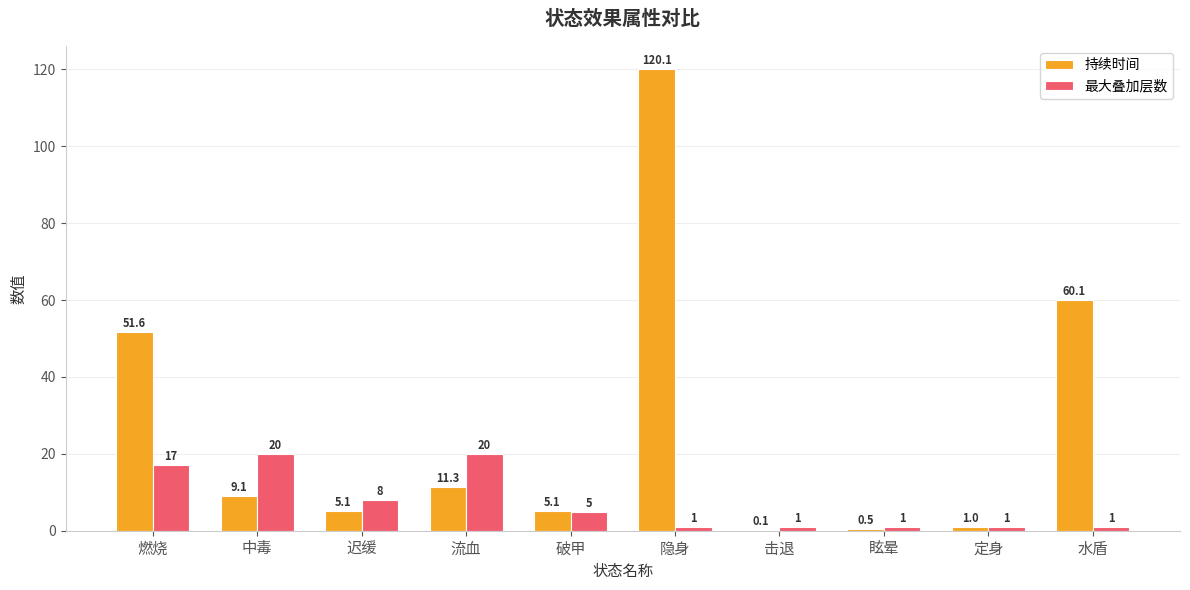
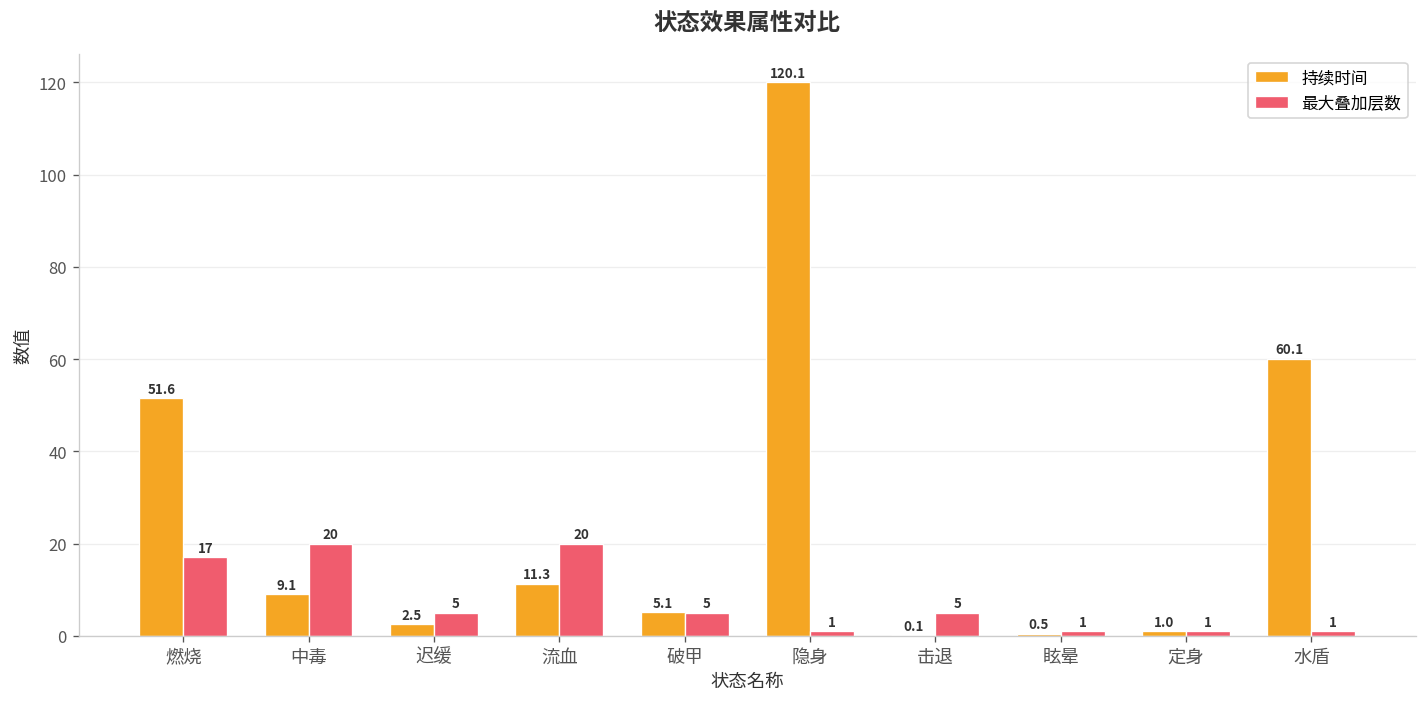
持续时间, 迟缓: 5.1 -> 2.5
最大叠加层数, 迟缓: 8 -> 5
最大叠加层数, 击退: 1 -> 5
